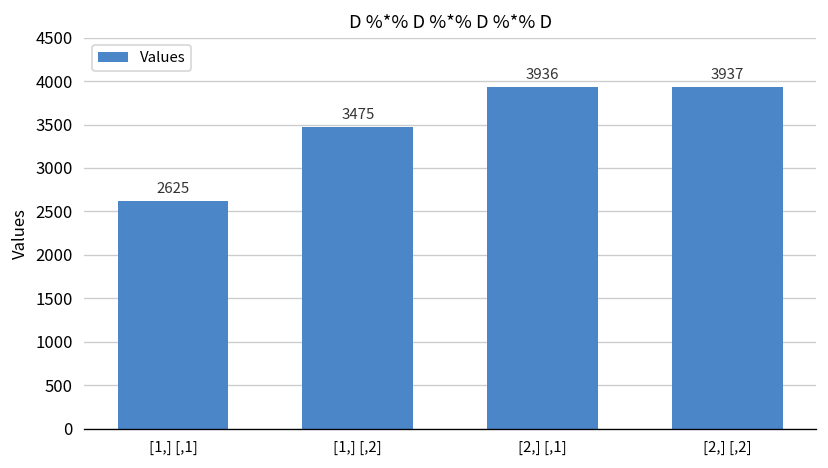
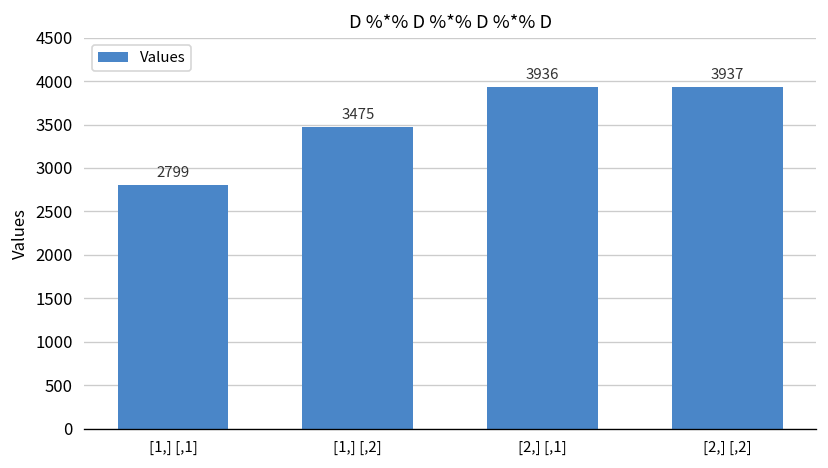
[1,] [,1]: 2625 -> 2799
